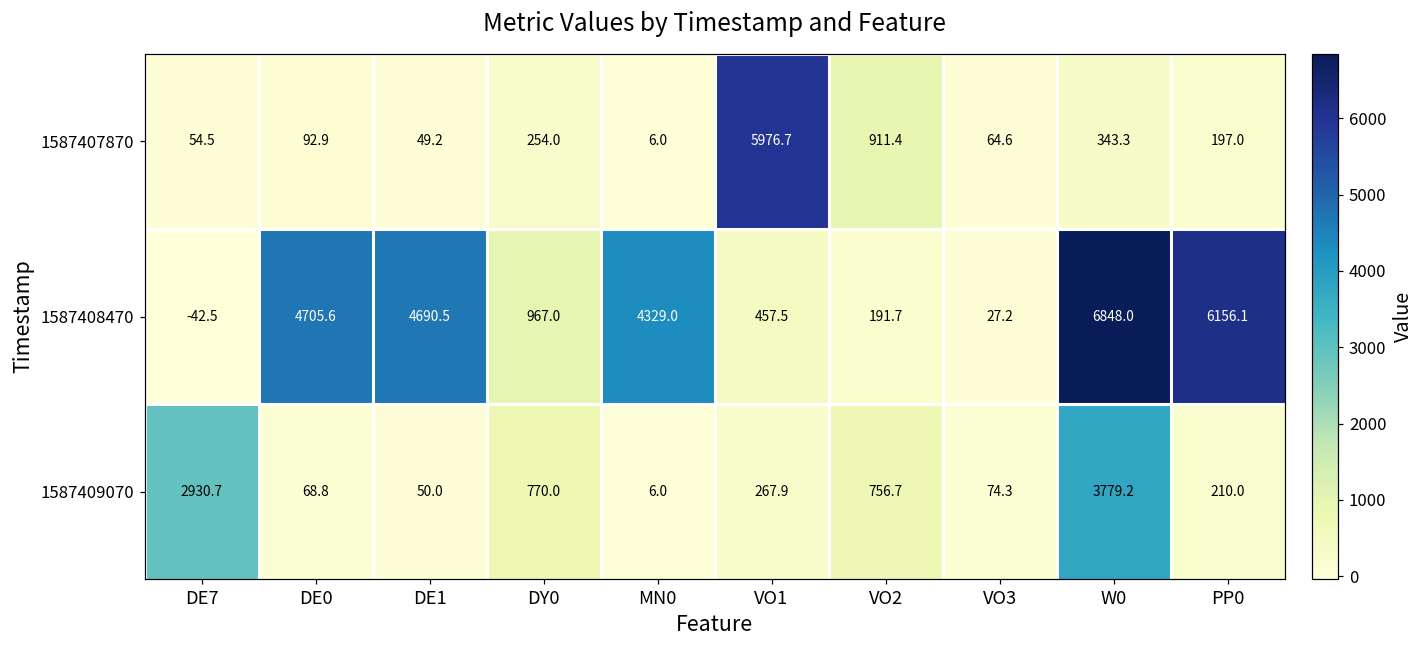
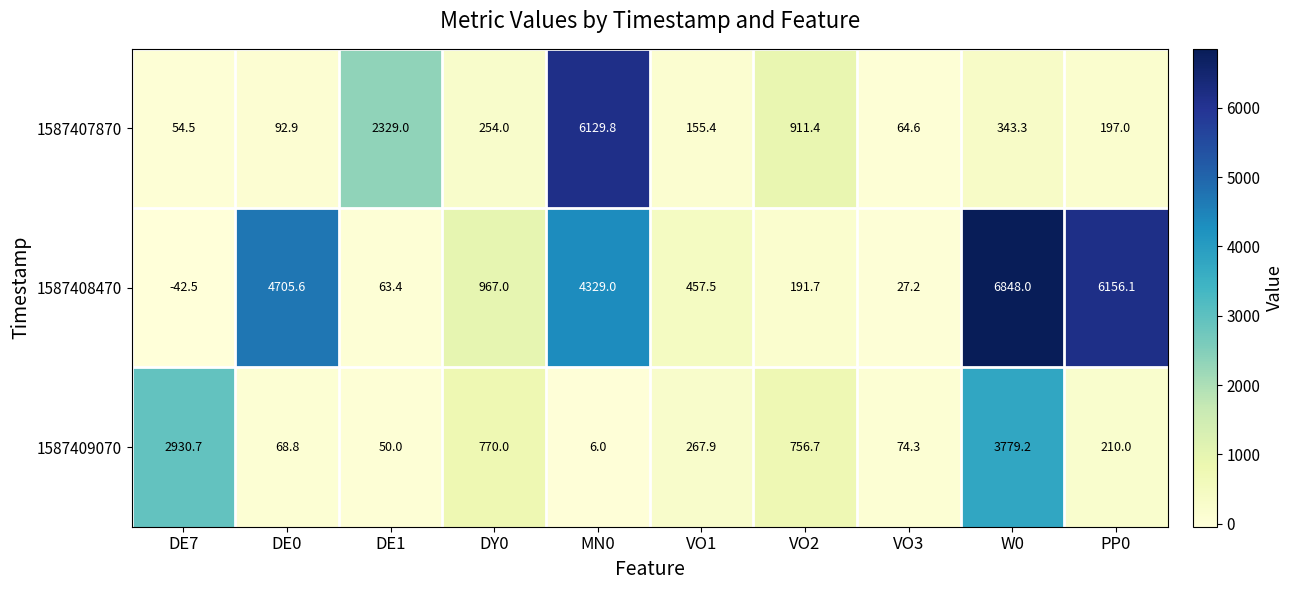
1587407870, DE1: 49.2 -> 2329.0
1587407870, MN0: 6.0 -> 6129.8
1587407870, VO1: 5976.7 -> 155.4
1587408470, DE1: 4690.5 -> 63.4
